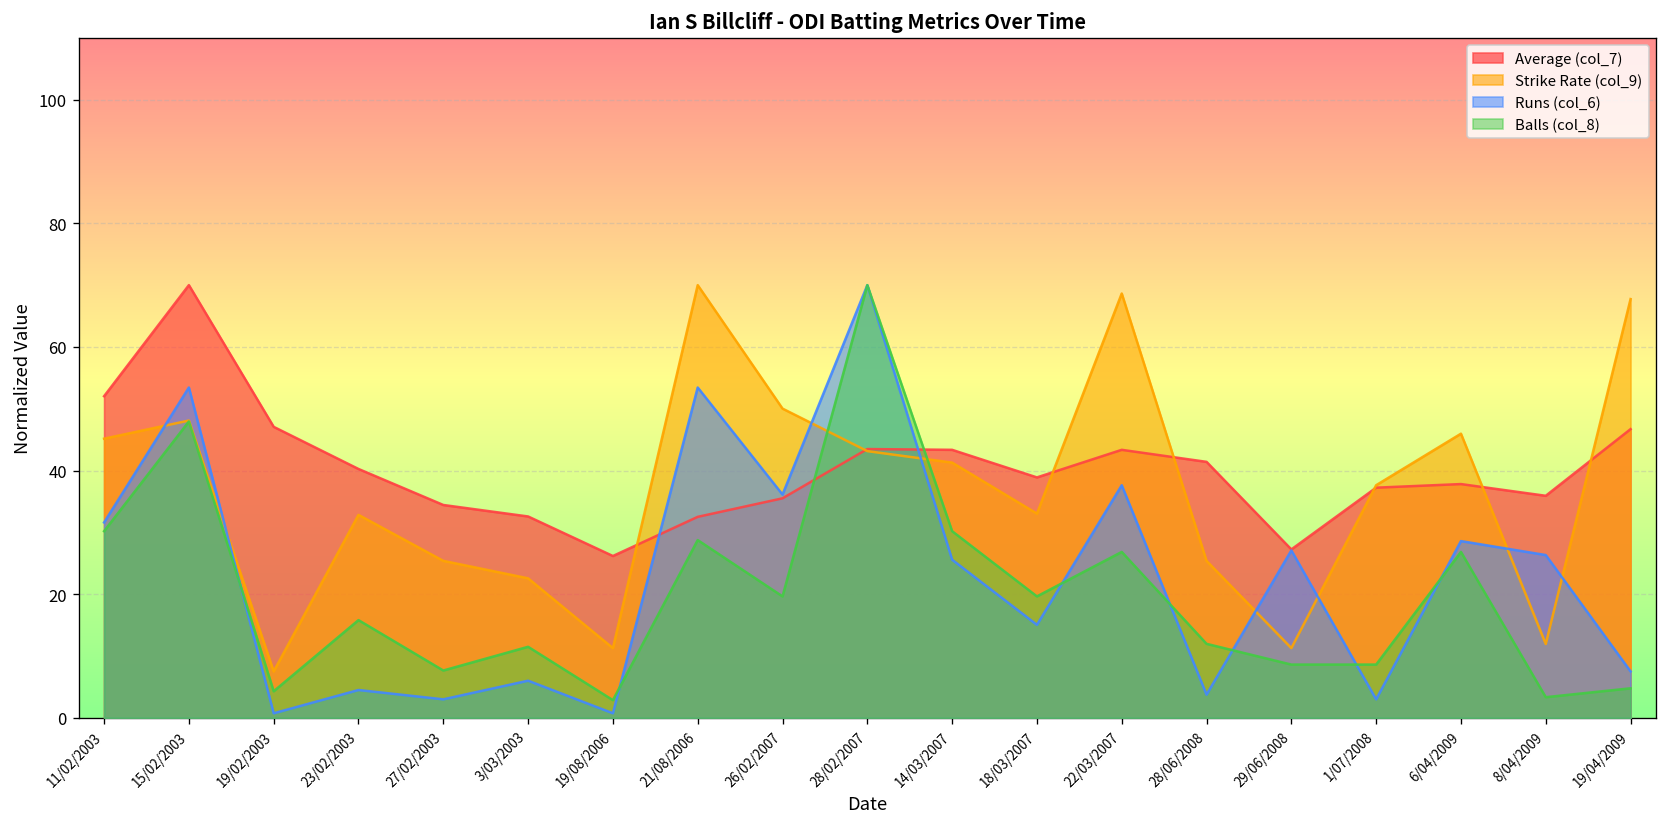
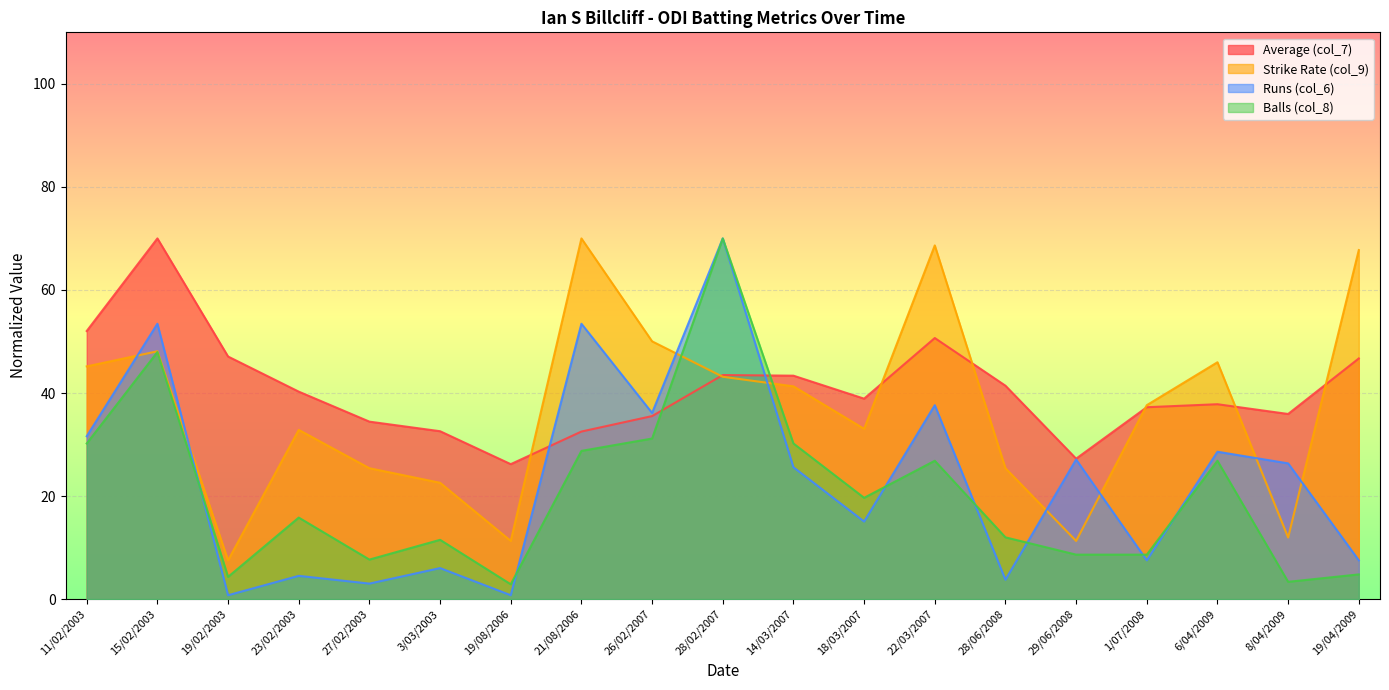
Balls (col_8), 26/02/2007: 20 -> 31
Average (col_7), 22/03/2007: 43 -> 51
Runs (col_6), 1/07/2008: 3 -> 8
